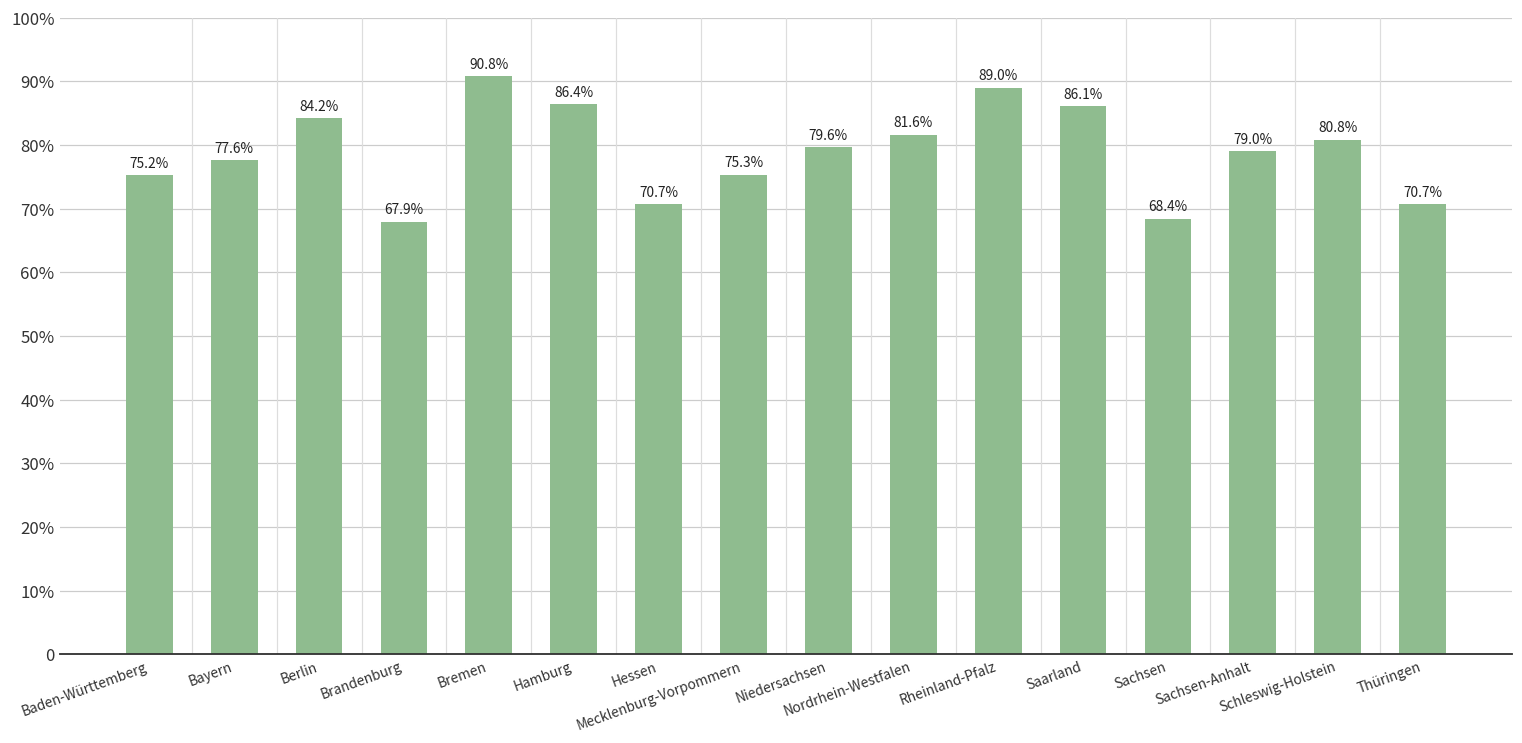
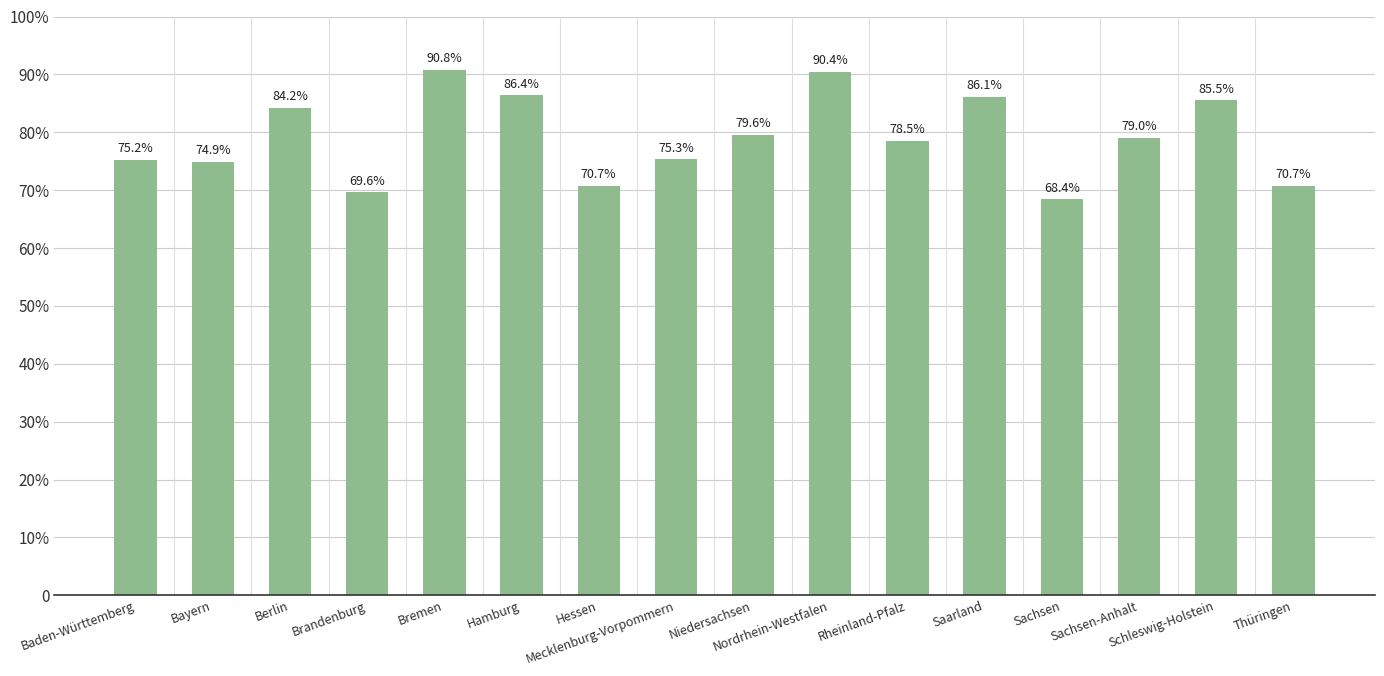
Bayern: 77.6% -> 74.9%
Brandenburg: 67.9% -> 69.6%
Nordrhein-Westfalen: 81.6% -> 90.4%
Rheinland-Pfalz: 89.0% -> 78.5%
Schleswig-Holstein: 80.8% -> 85.5%
